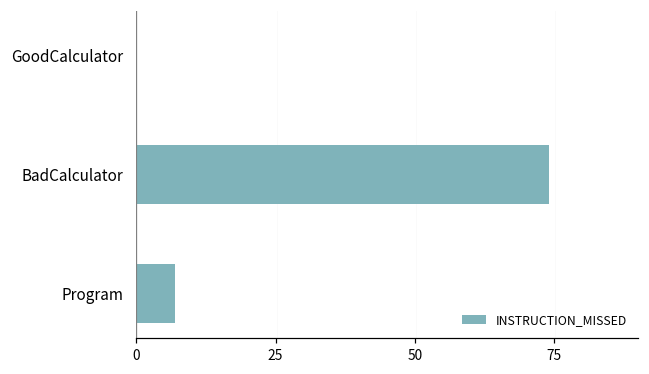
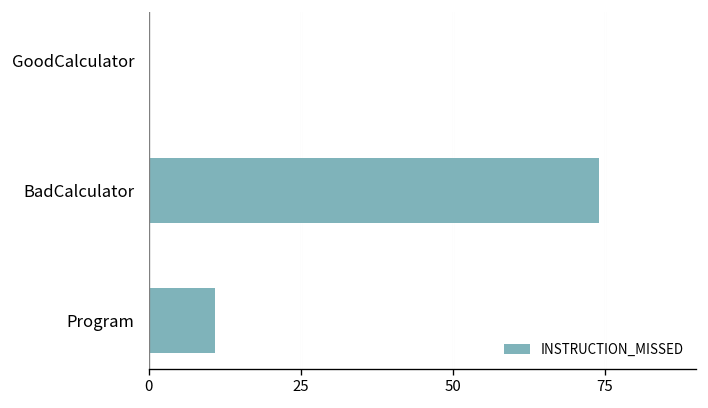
Program: 7 -> 11
